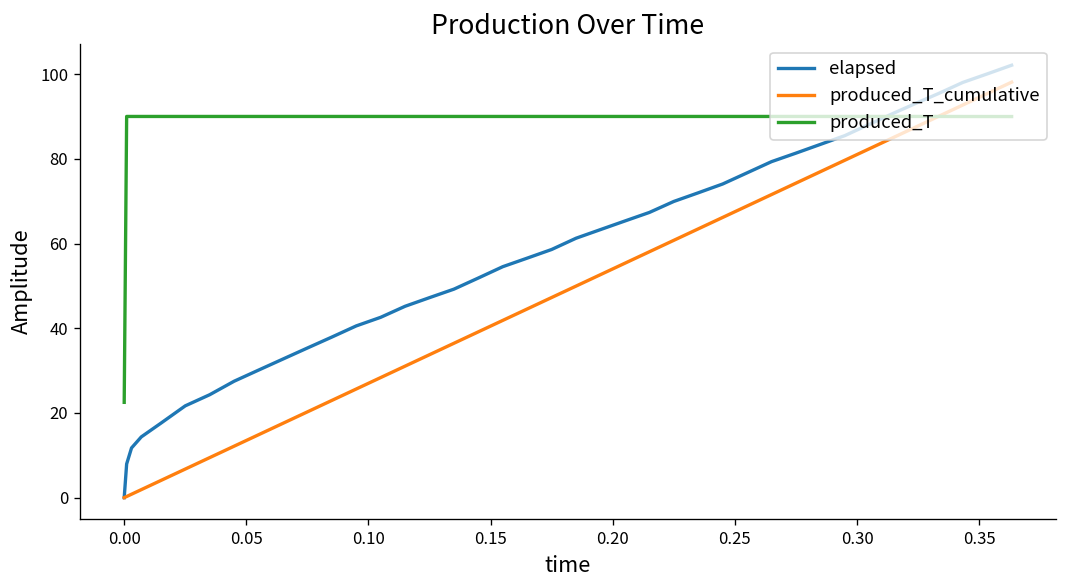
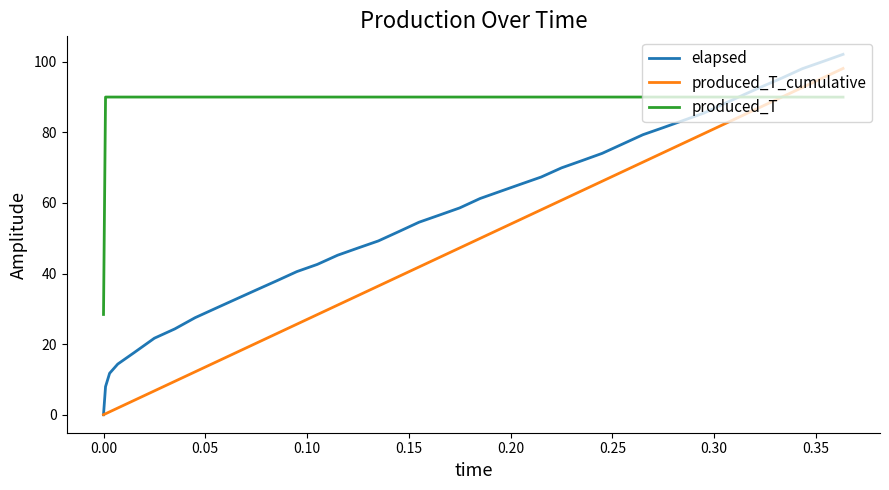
produced_T, 0.00: 23 -> 28
